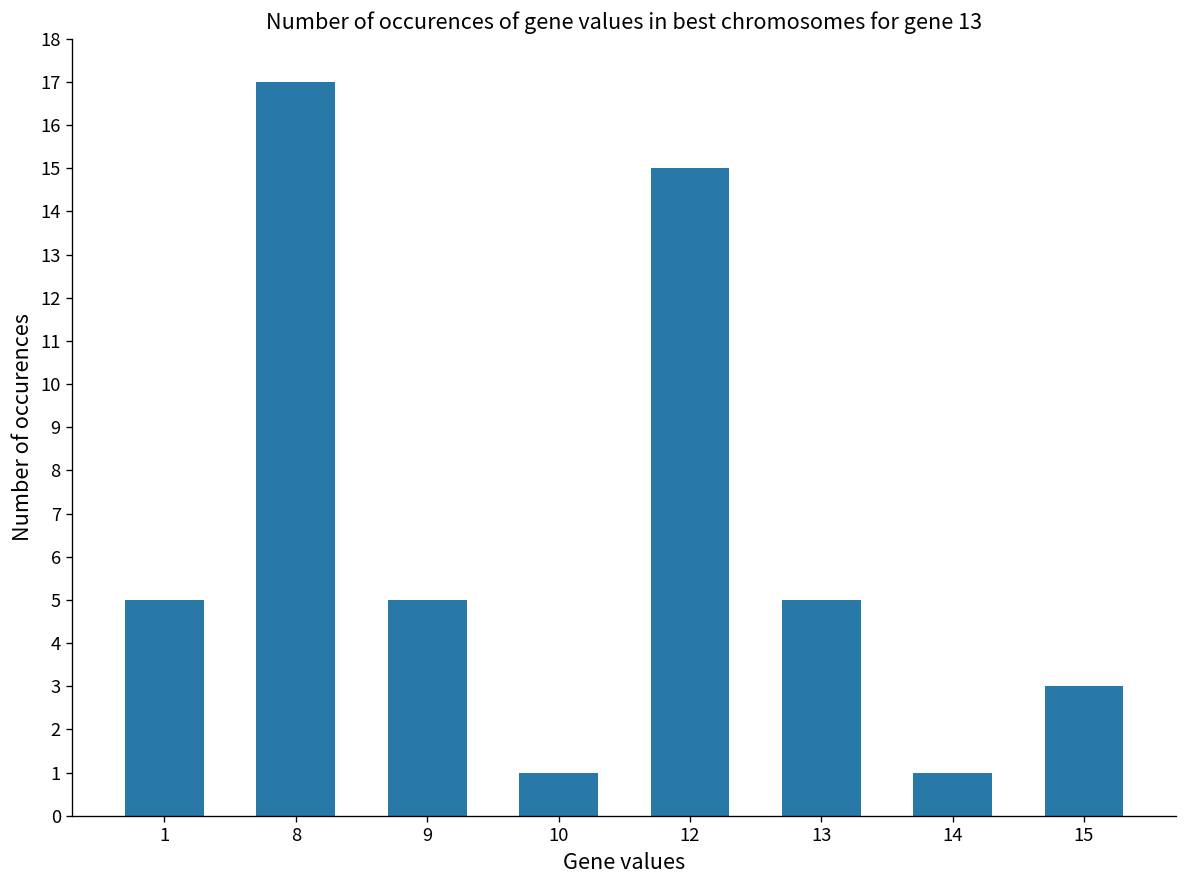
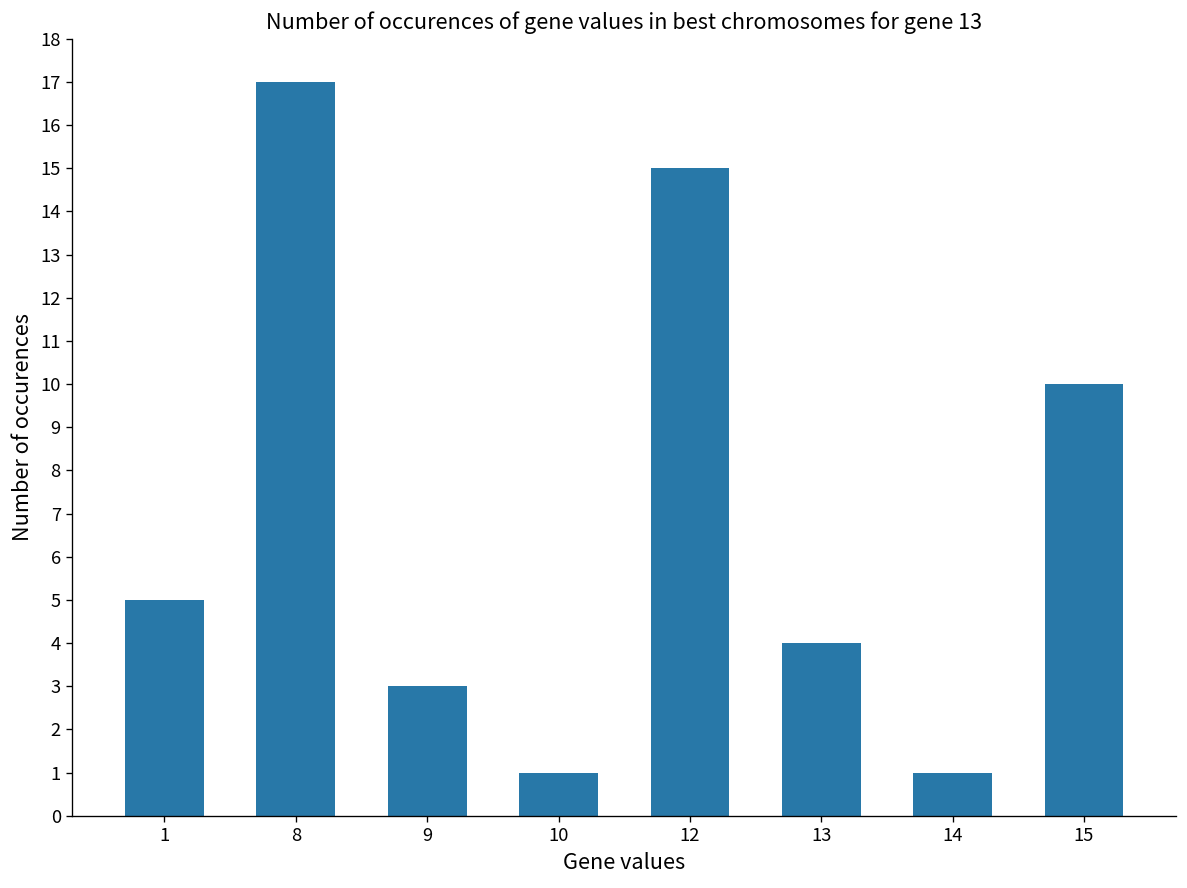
9: 5 -> 3
13: 5 -> 4
15: 3 -> 10
